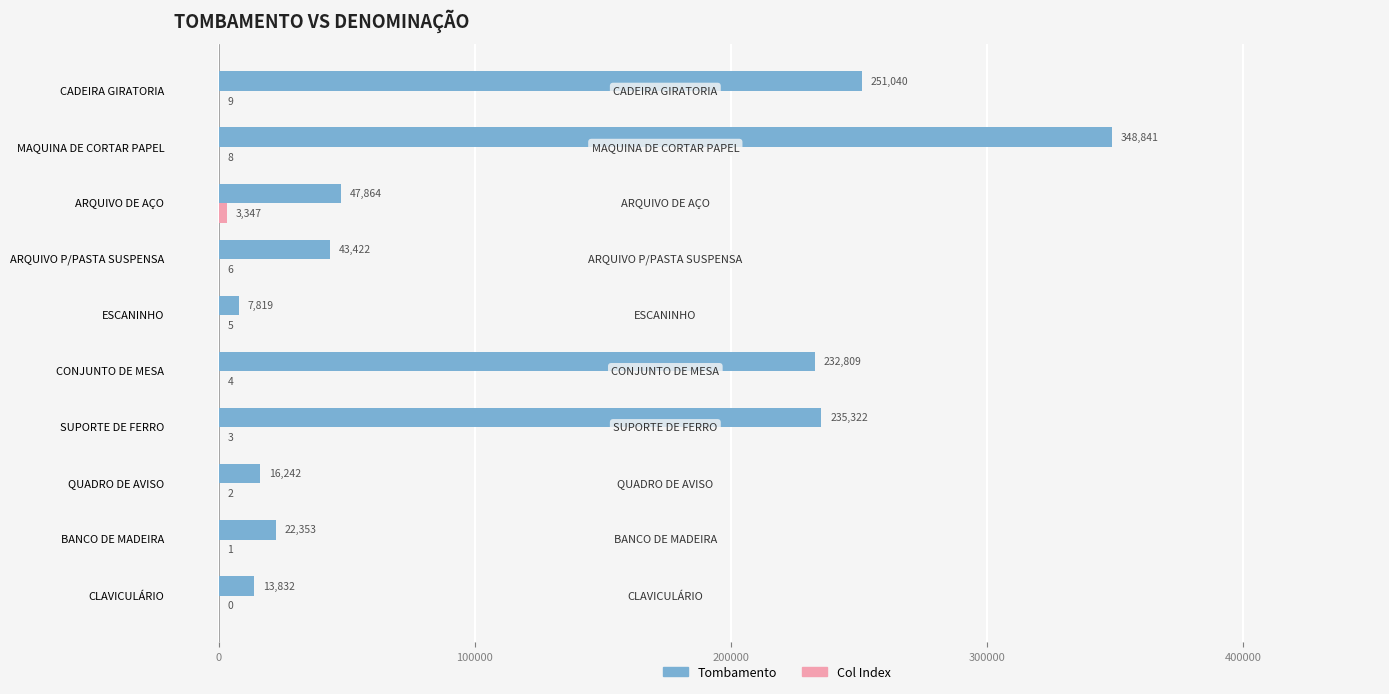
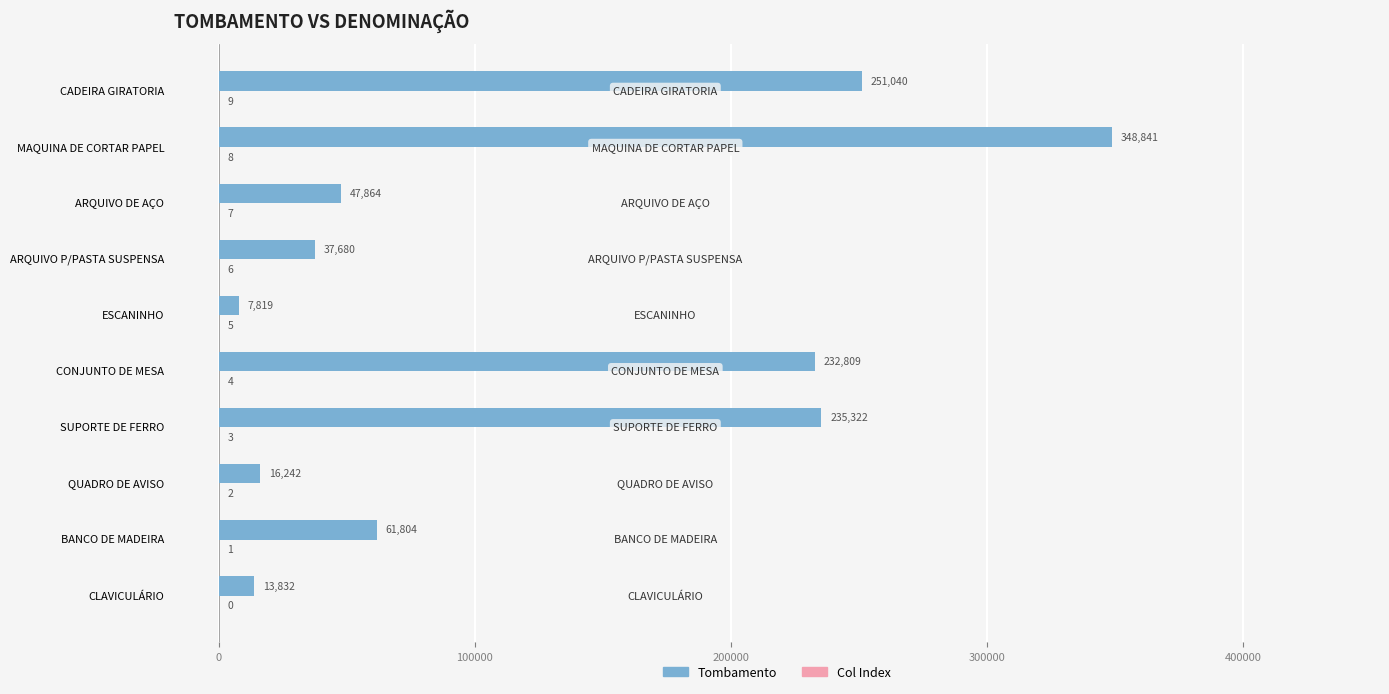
Col Index, ARQUIVO DE AÇO: 3,347 -> 7
Tombamento, ARQUIVO P/PASTA SUSPENSA: 43,422 -> 37,680
Tombamento, BANCO DE MADEIRA: 22,353 -> 61,804
